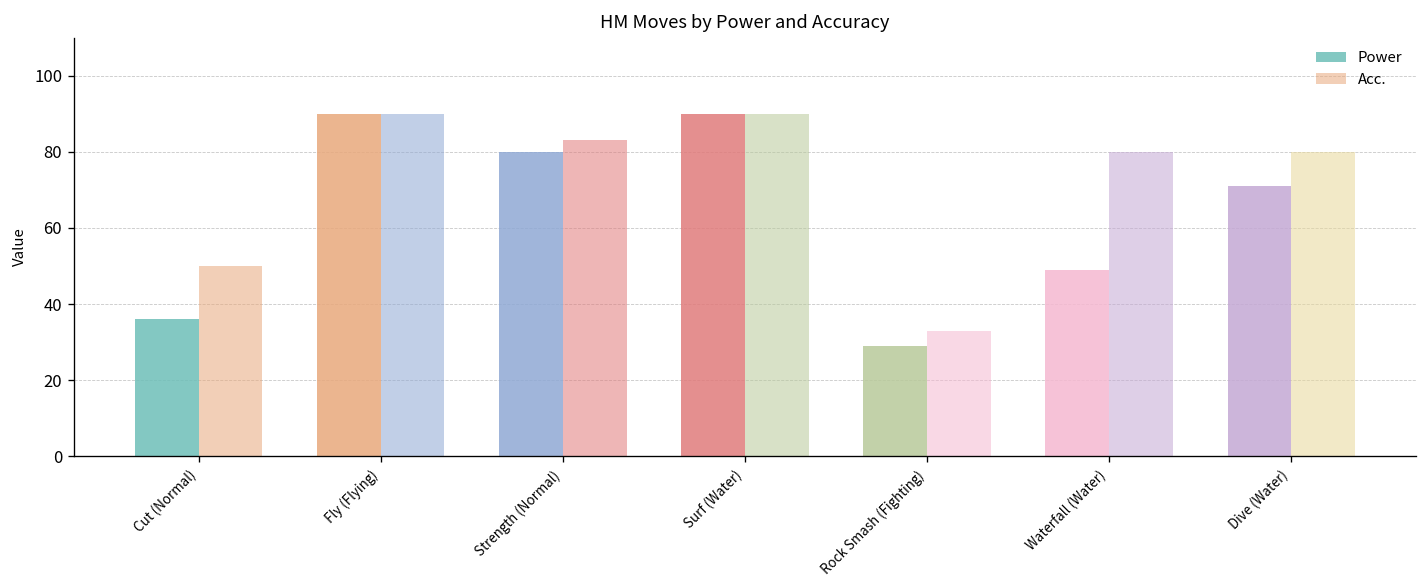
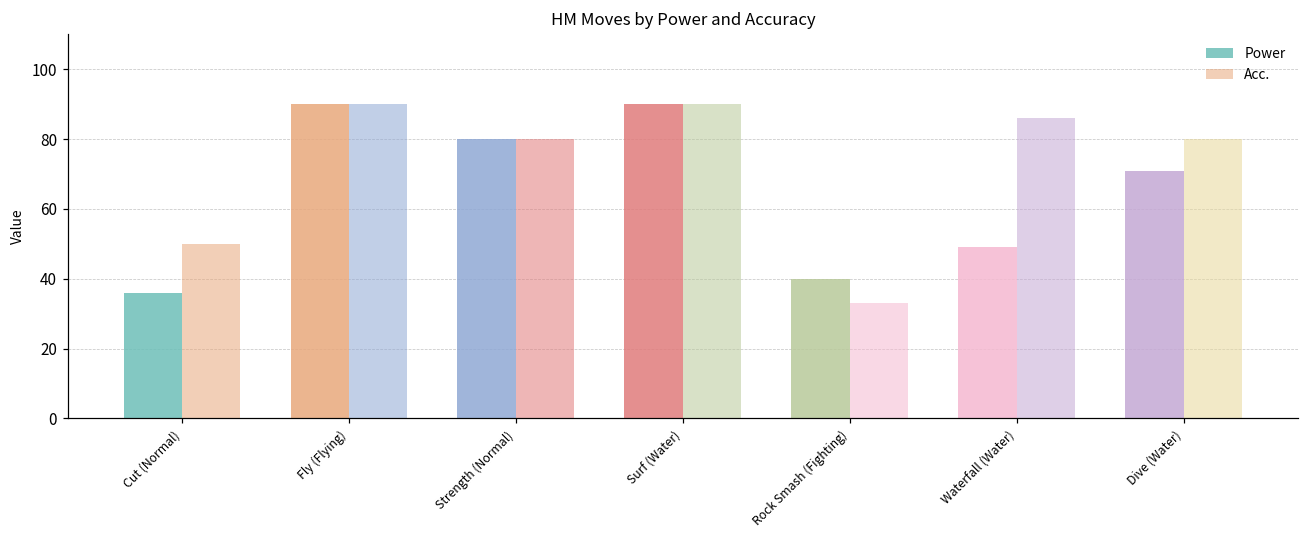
Acc., Strength (Normal): 83 -> 80
Power, Rock Smash (Fighting): 29 -> 40
Acc., Waterfall (Water): 80 -> 86
